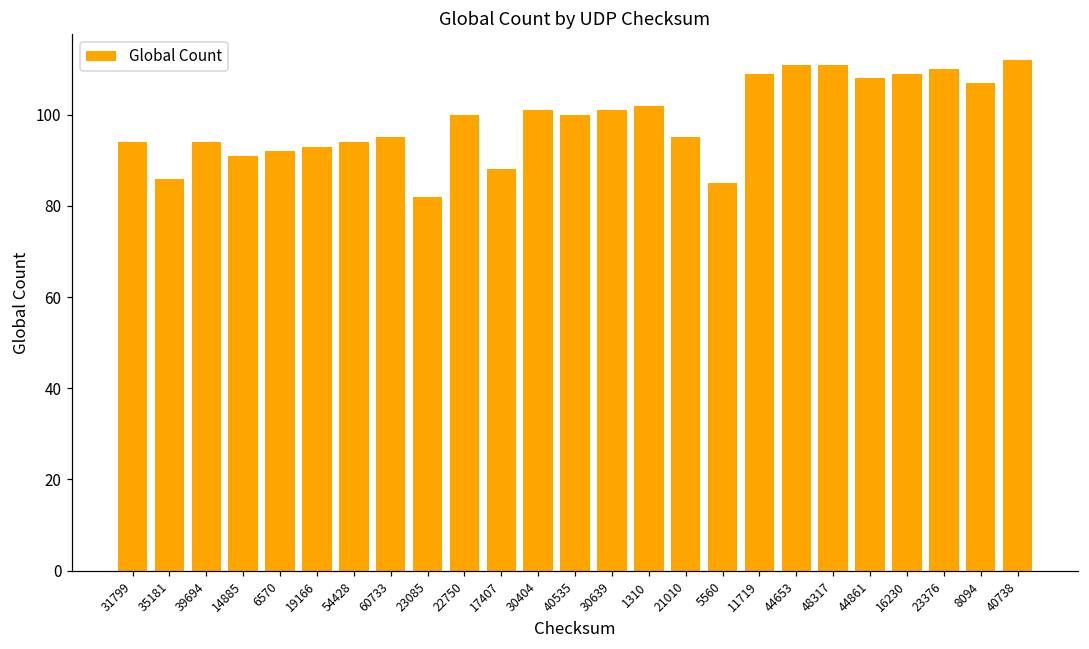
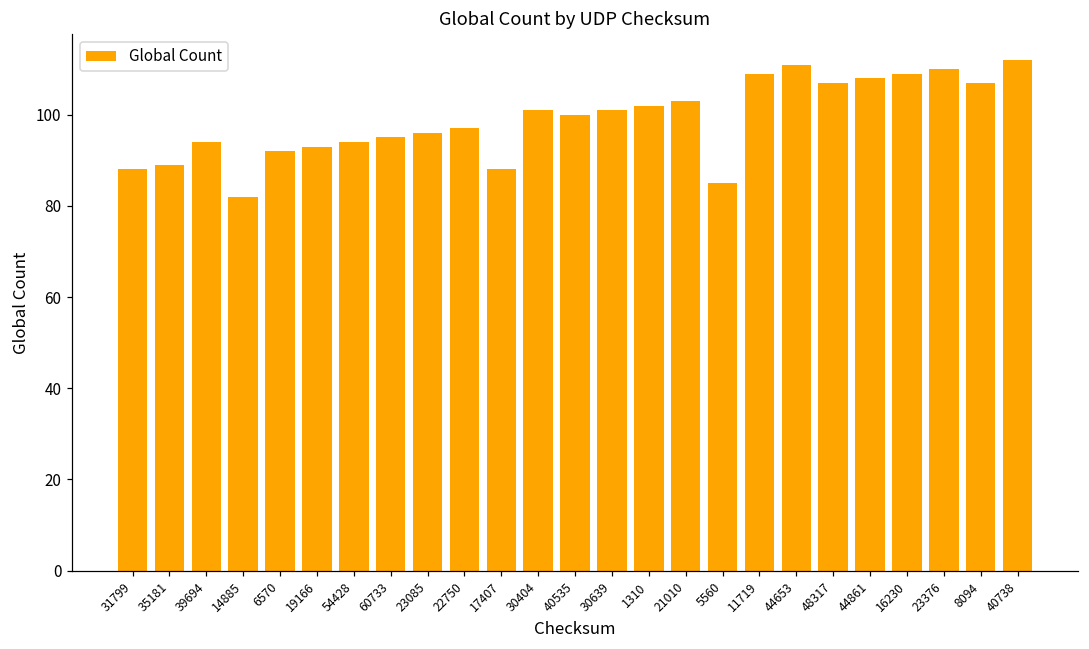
31799: 94 -> 88
35181: 86 -> 89
14885: 91 -> 82
23085: 82 -> 96
22750: 100 -> 97
21010: 95 -> 103
48317: 111 -> 107
